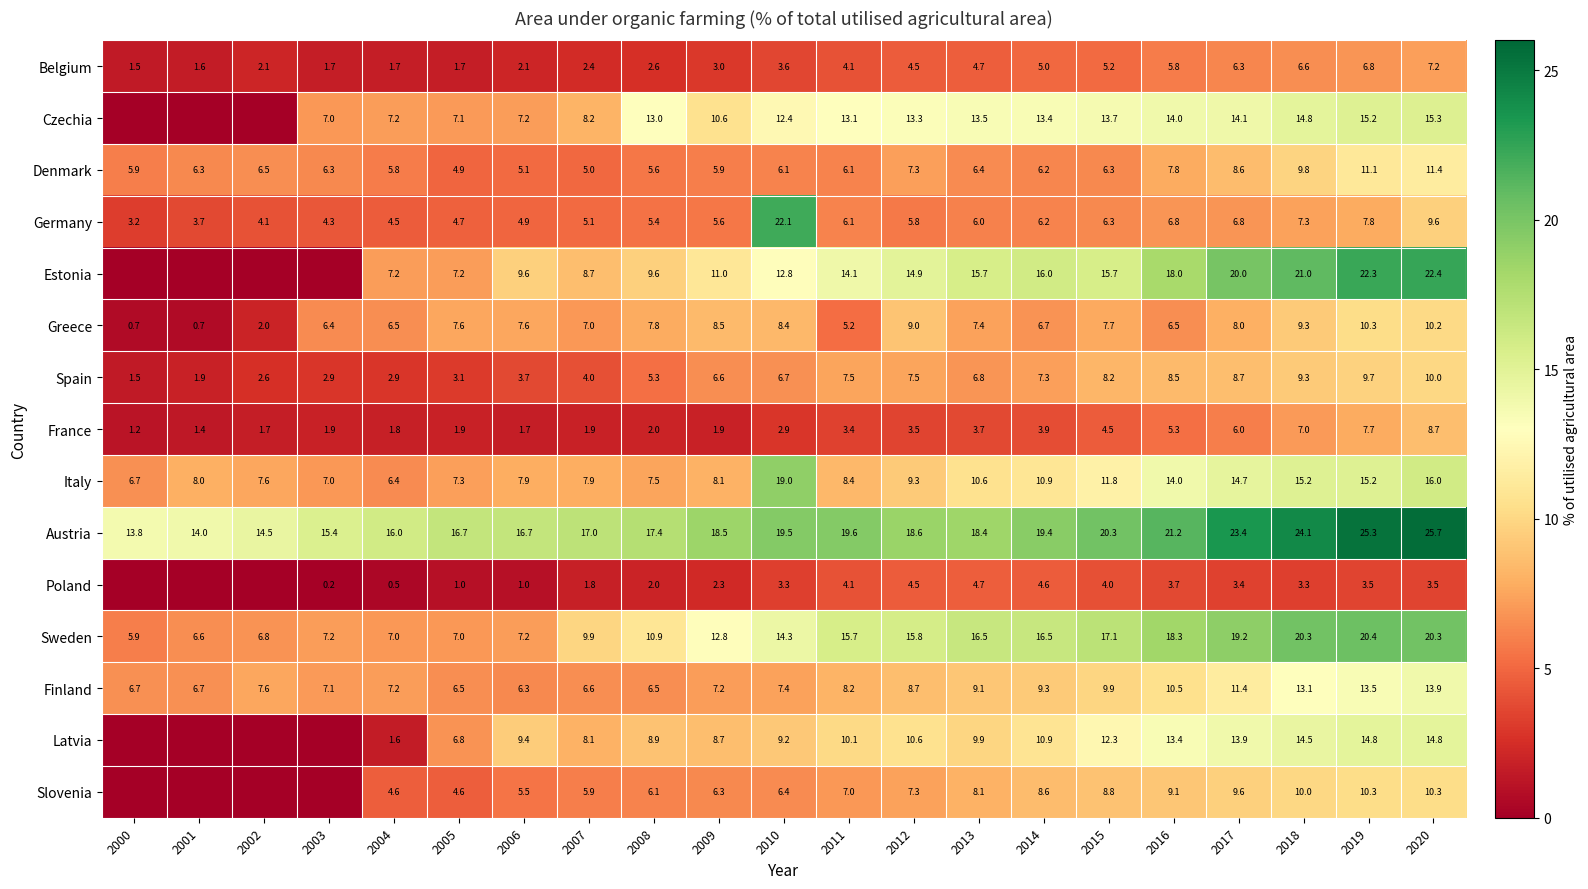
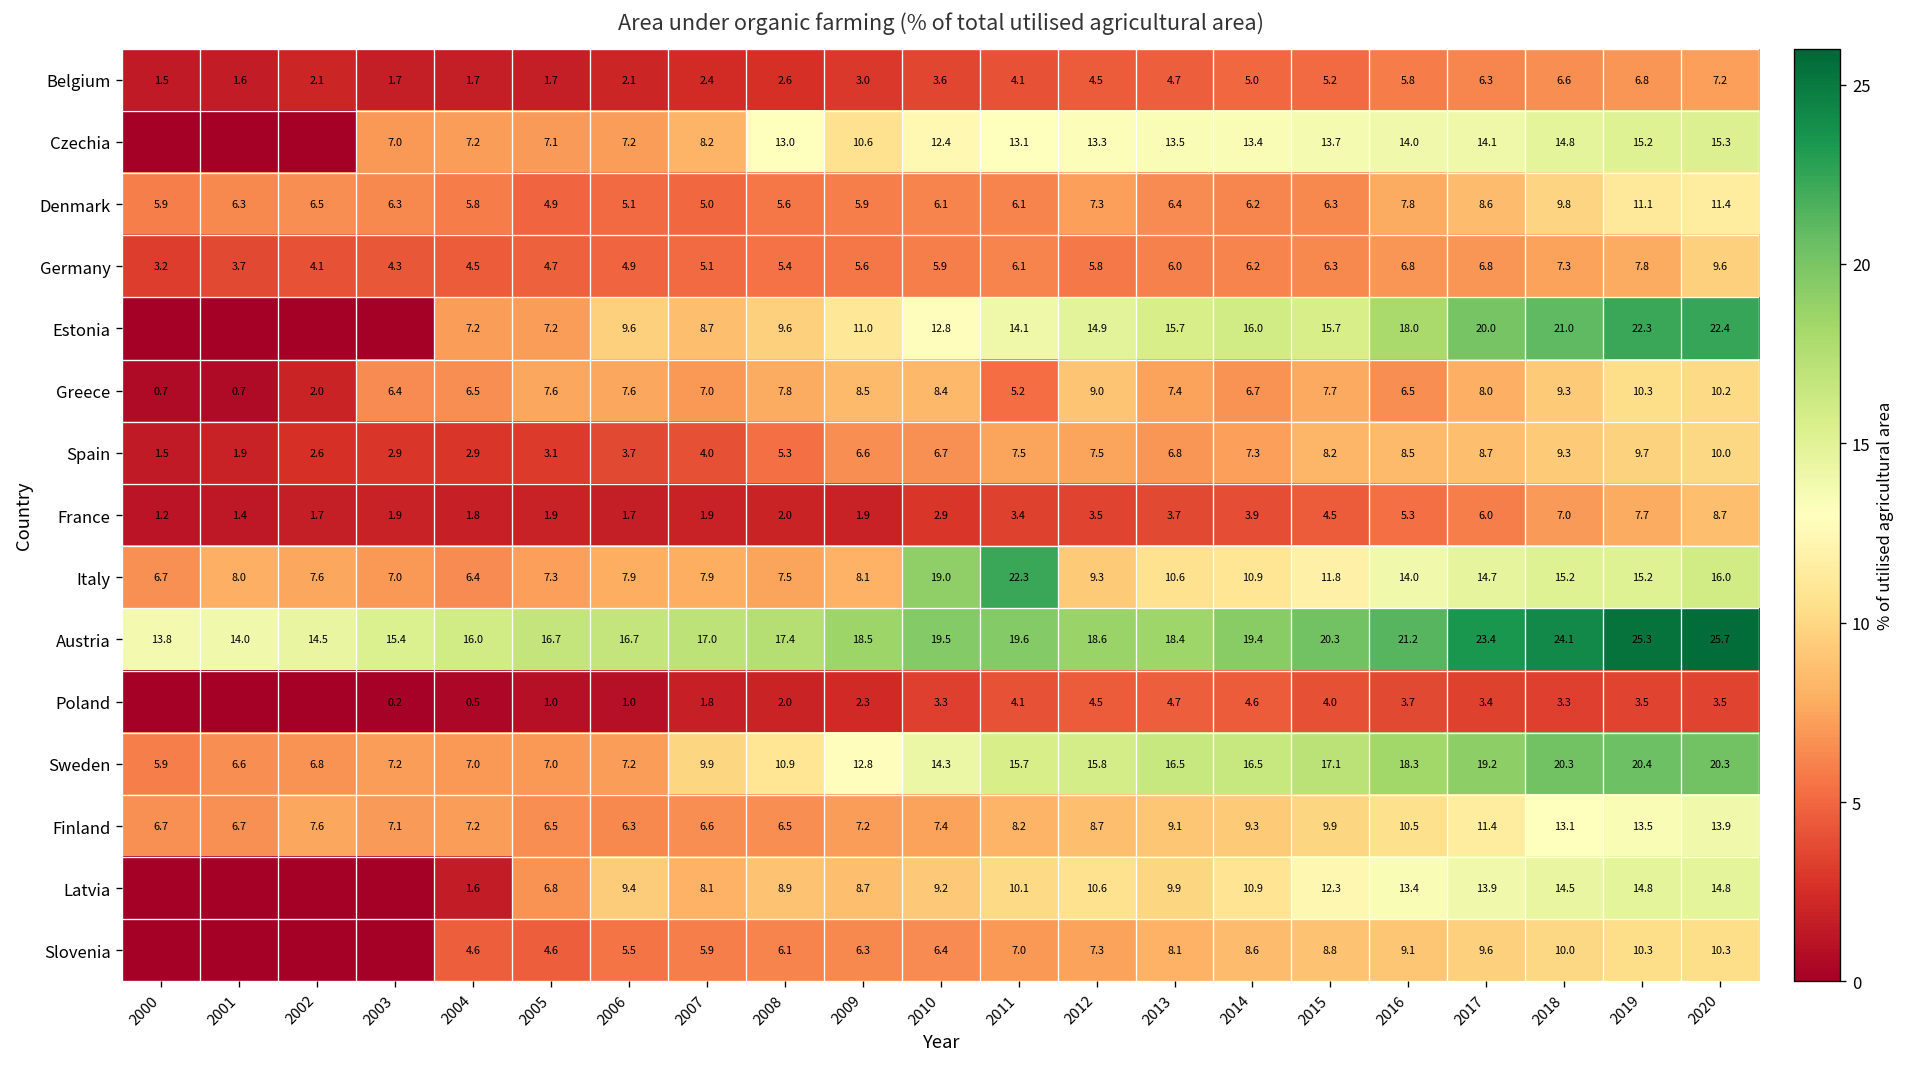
Germany, 2010: 22.1 -> 5.9
Italy, 2011: 8.4 -> 22.3
